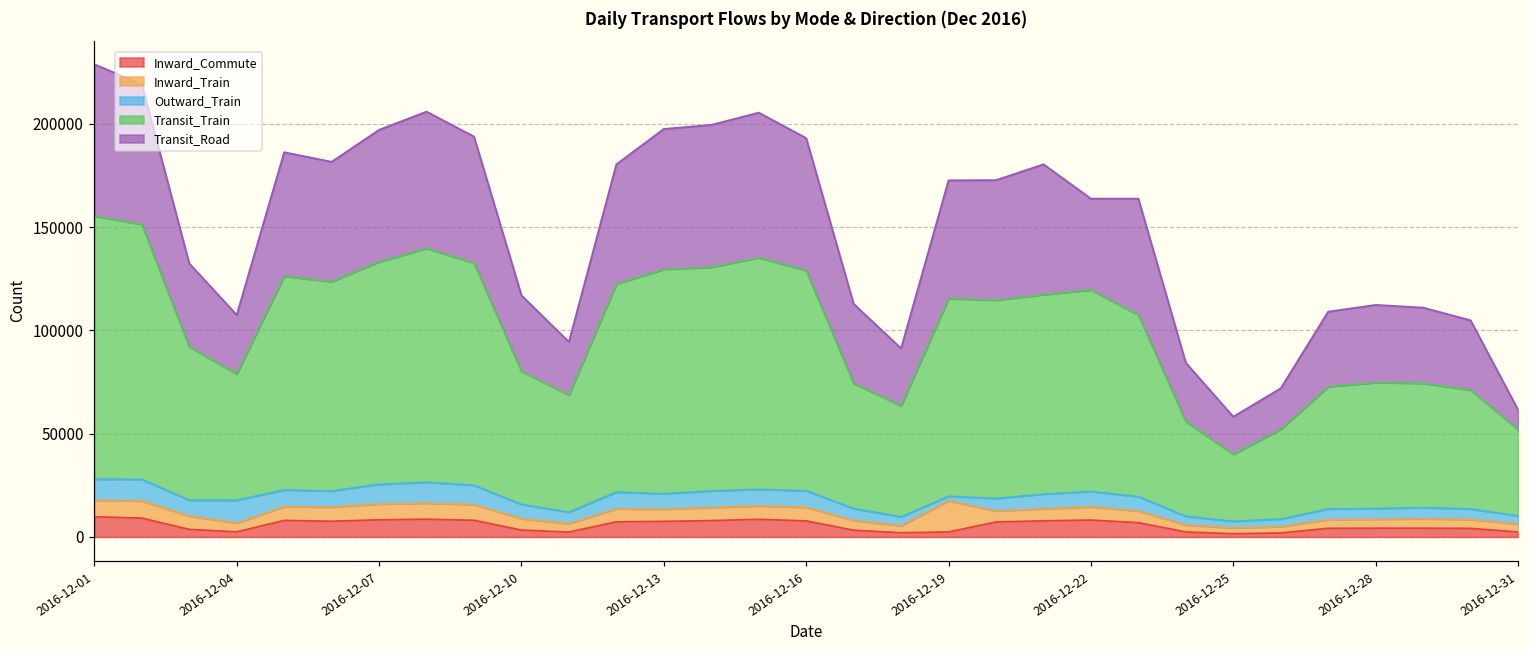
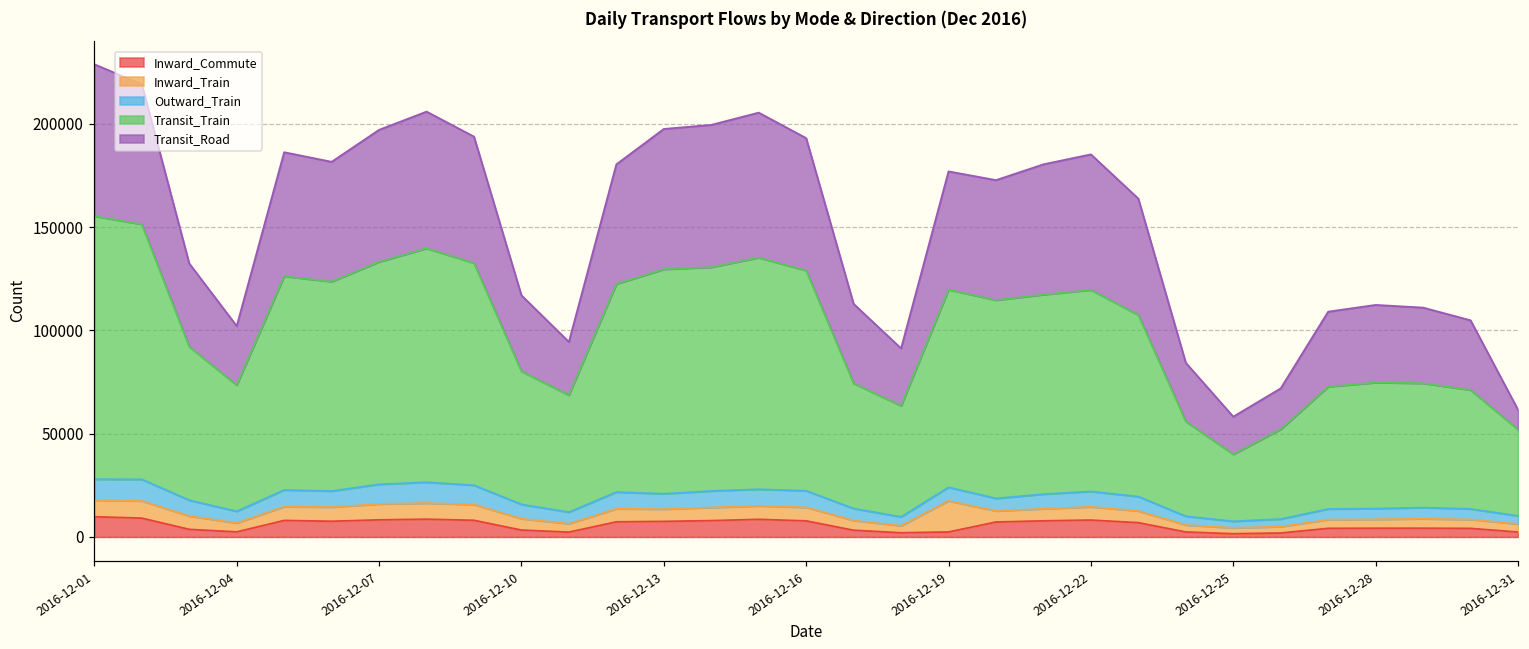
Outward_Train, 2016-12-04: 11000 -> 6000
Outward_Train, 2016-12-19: 2000 -> 7000
Transit_Road, 2016-12-22: 44000 -> 66000
